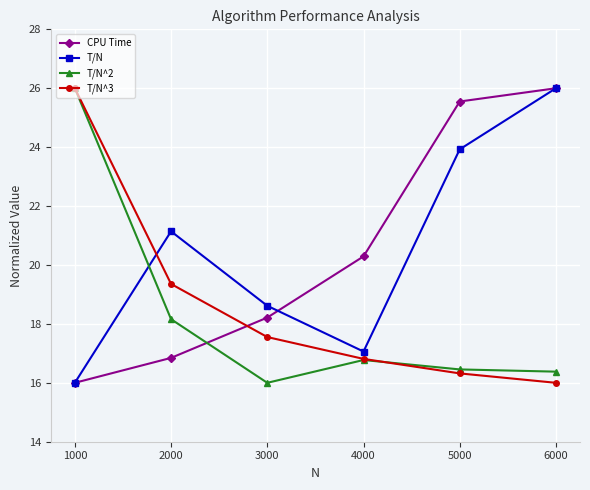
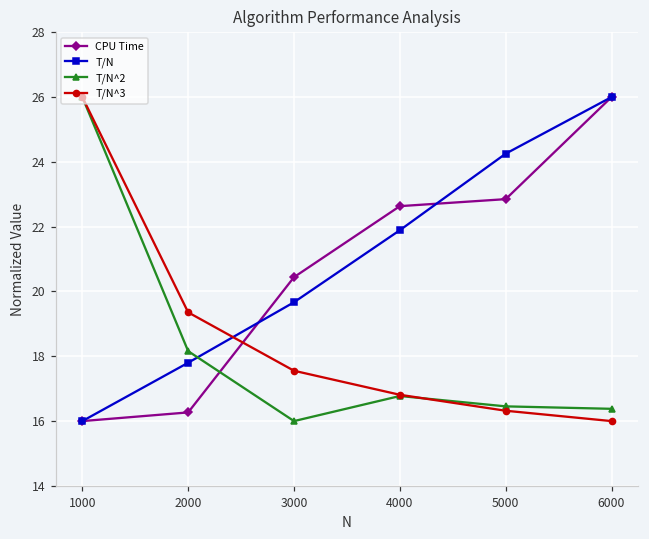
CPU Time, 2000: 16.8 -> 16.3
T/N, 2000: 21.1 -> 17.8
CPU Time, 3000: 18.2 -> 20.4
T/N, 3000: 18.6 -> 19.7
CPU Time, 4000: 20.3 -> 22.6
T/N, 4000: 17.1 -> 21.9
CPU Time, 5000: 25.5 -> 22.8
T/N, 5000: 23.9 -> 24.3
